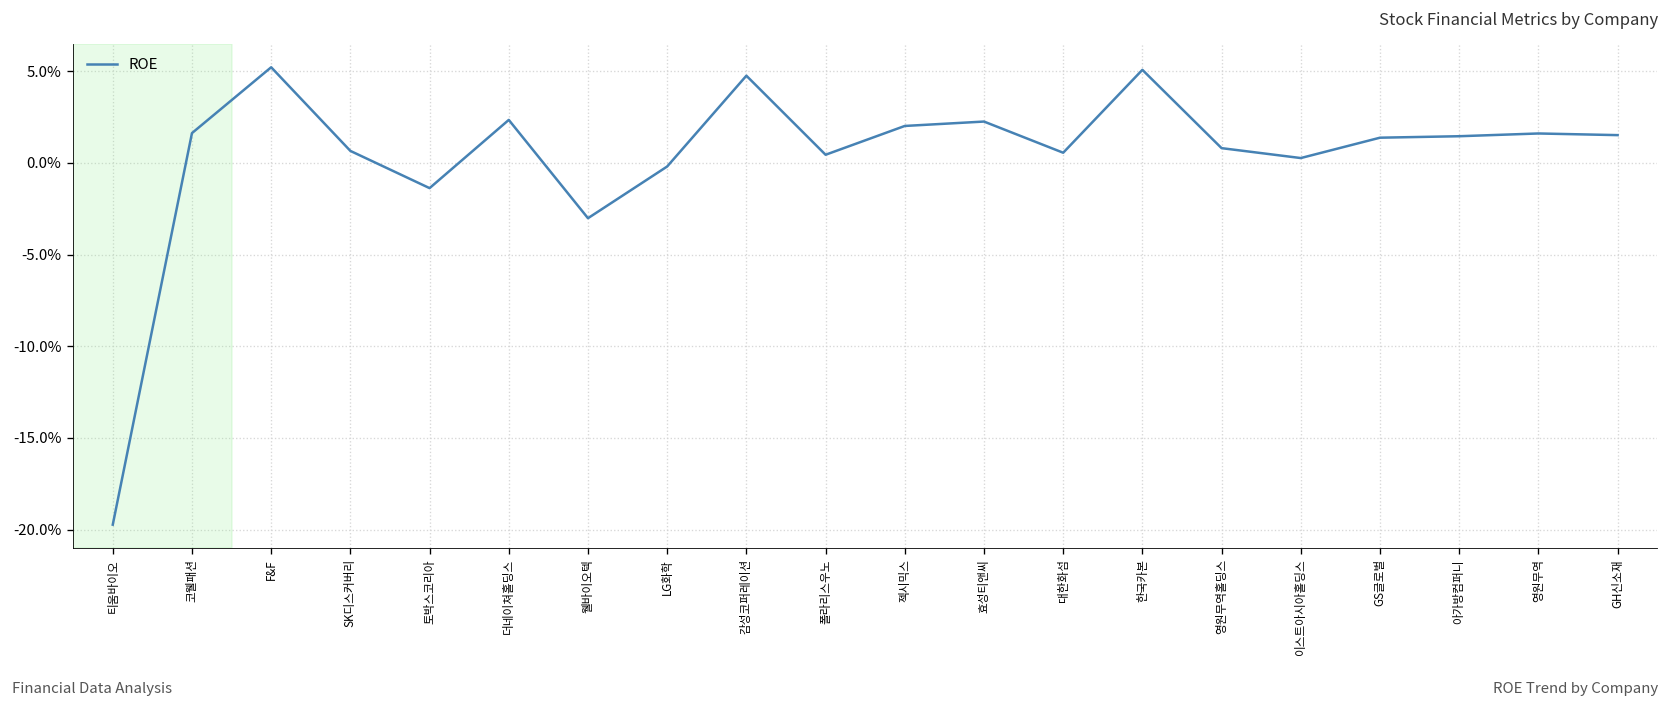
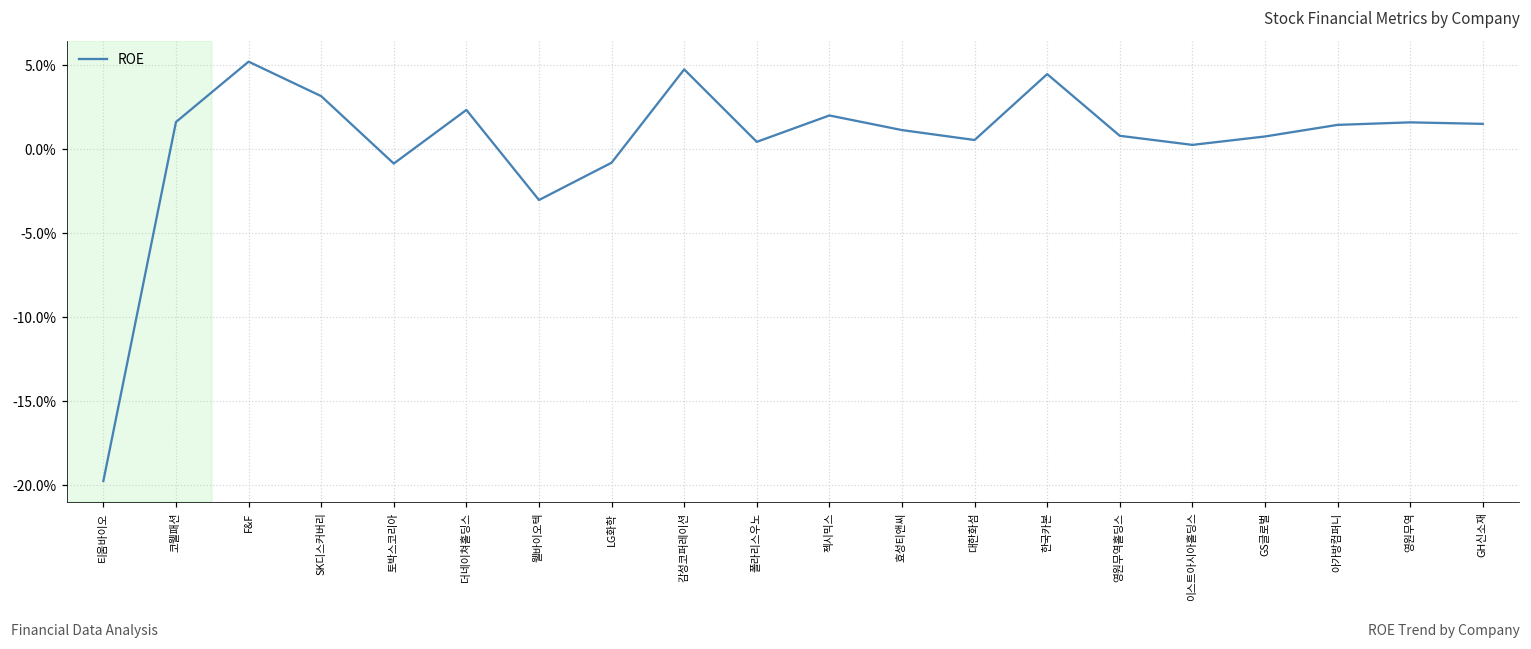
SK디스커버리: 0.7% -> 3.2%
토박스코리아: -1.4% -> -0.9%
LG화학: -0.2% -> -0.8%
효성티앤씨: 2.3% -> 1.1%
한국카본: 5.1% -> 4.5%
GS글로벌: 1.4% -> 0.8%
